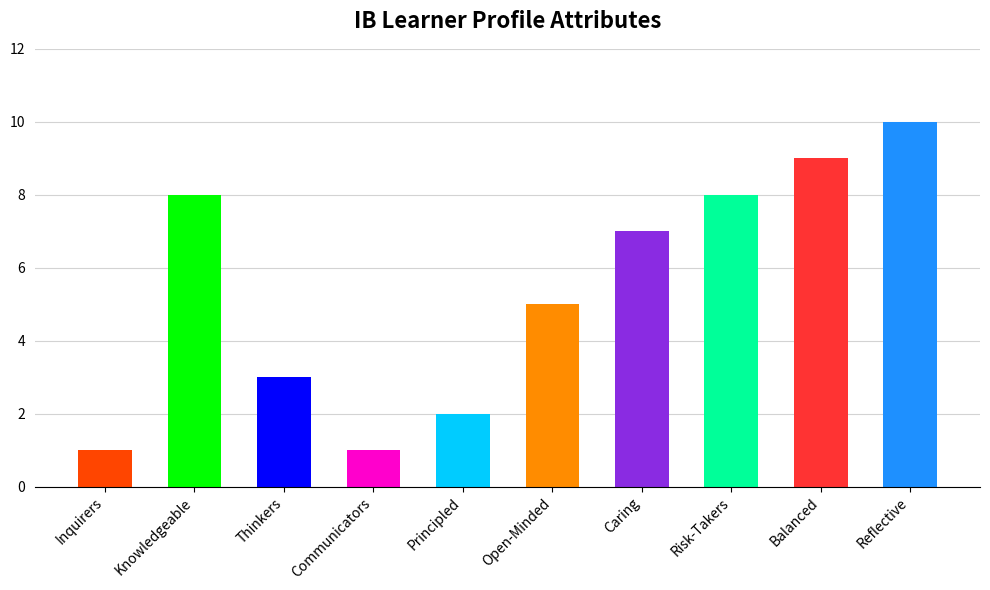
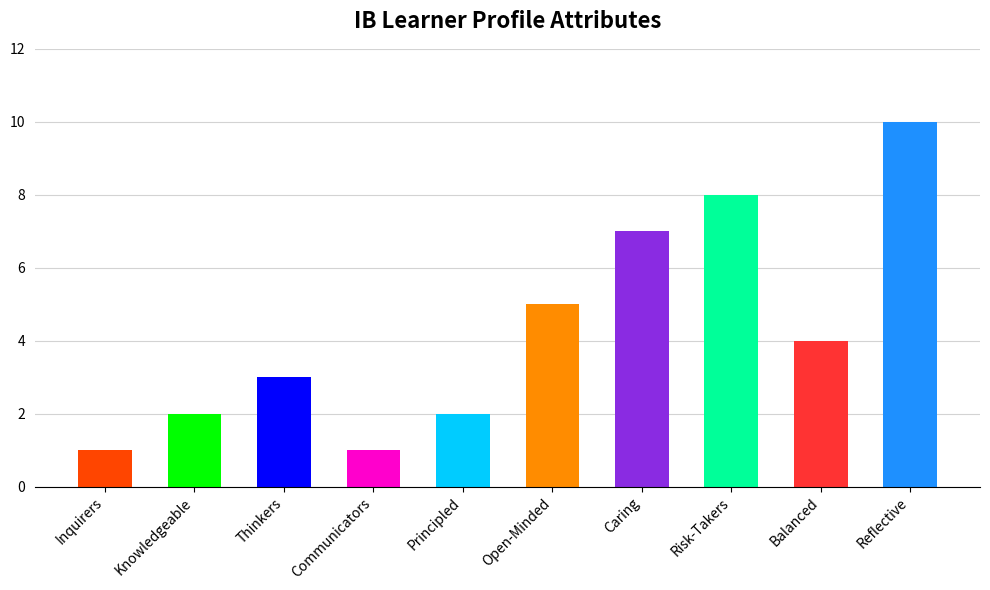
Knowledgeable: 8 -> 2
Balanced: 9 -> 4
